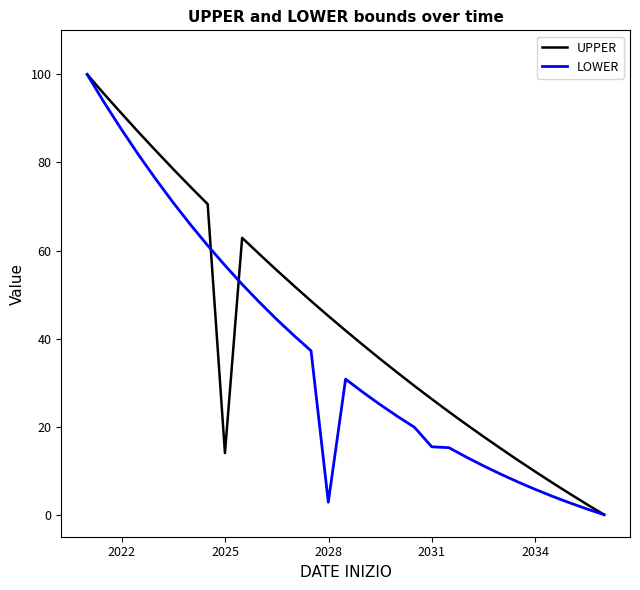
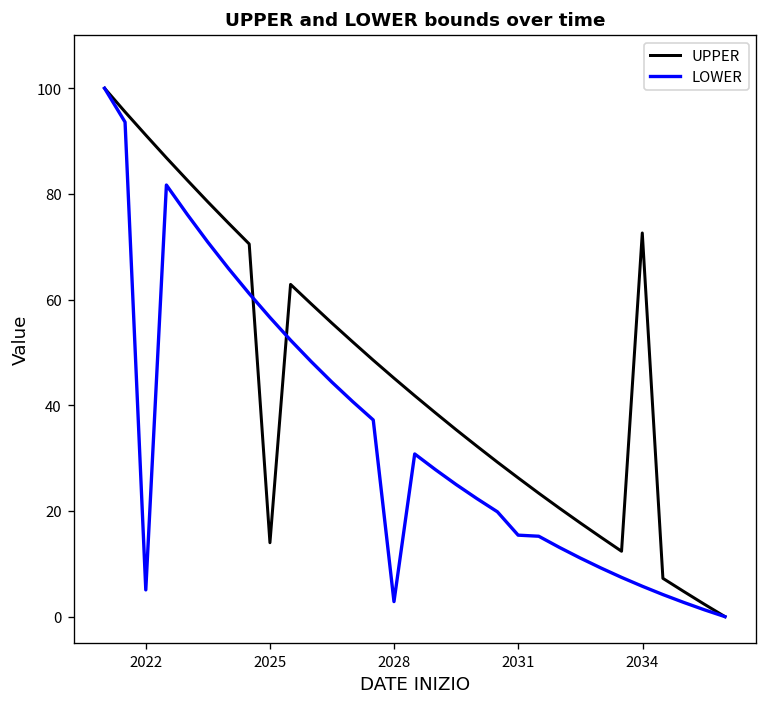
LOWER, 2022: 87 -> 5
UPPER, 2034: 10 -> 73
